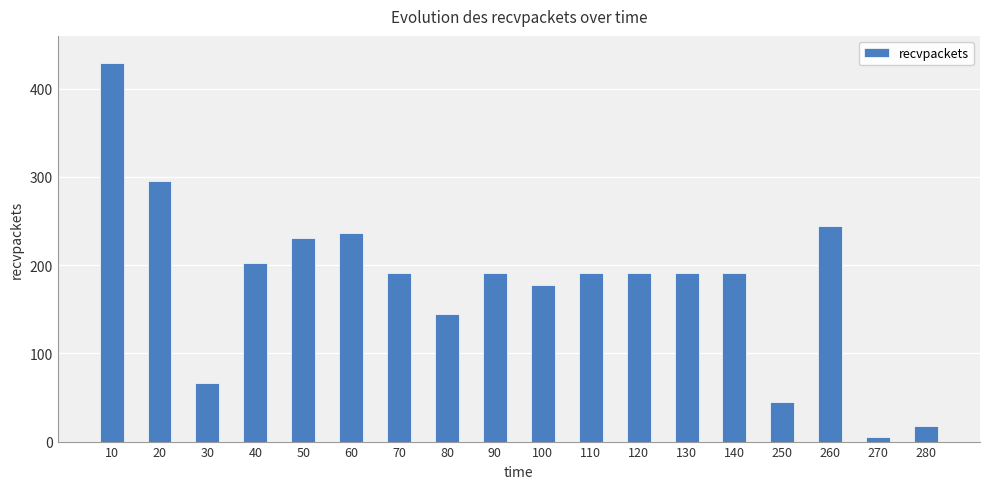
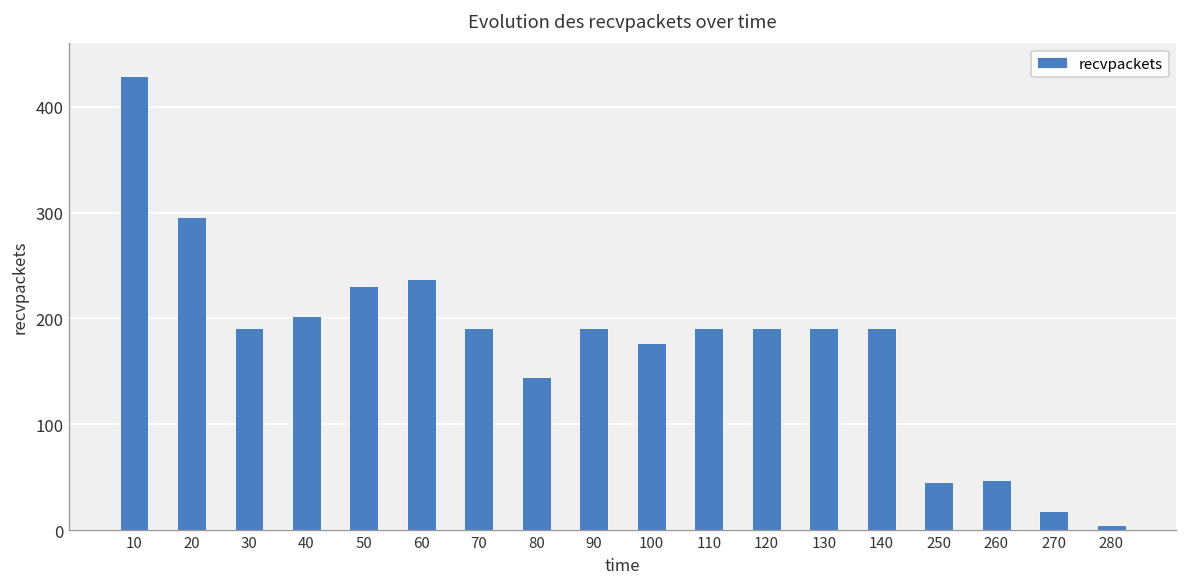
30: 70 -> 190
260: 240 -> 50
270: 10 -> 20
280: 20 -> 10
